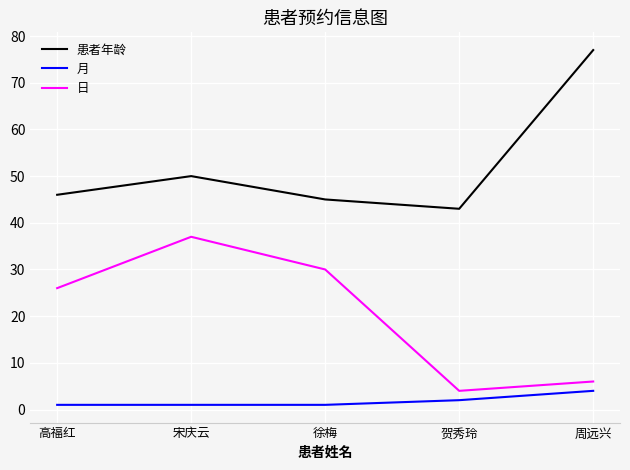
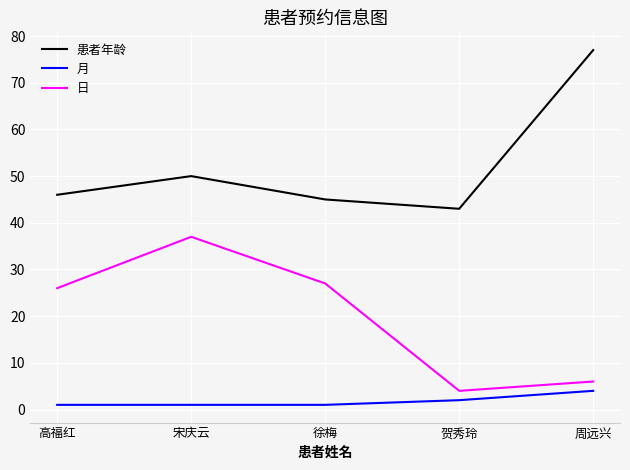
日, 徐梅: 30 -> 27
